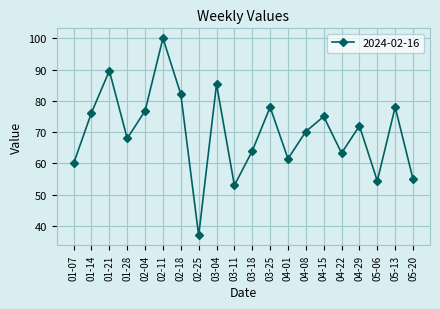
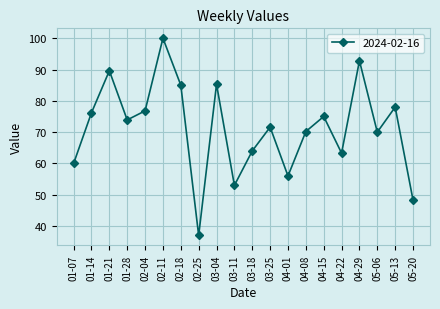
01-28: 68 -> 74
02-18: 82 -> 85
03-25: 78 -> 72
04-01: 62 -> 56
04-29: 72 -> 93
05-06: 54 -> 70
05-20: 55 -> 48
